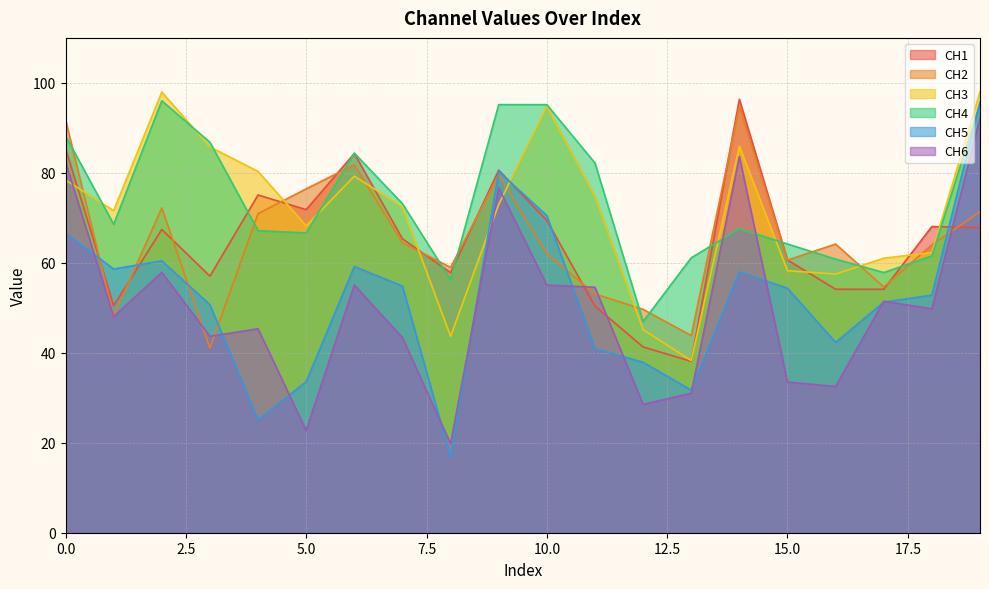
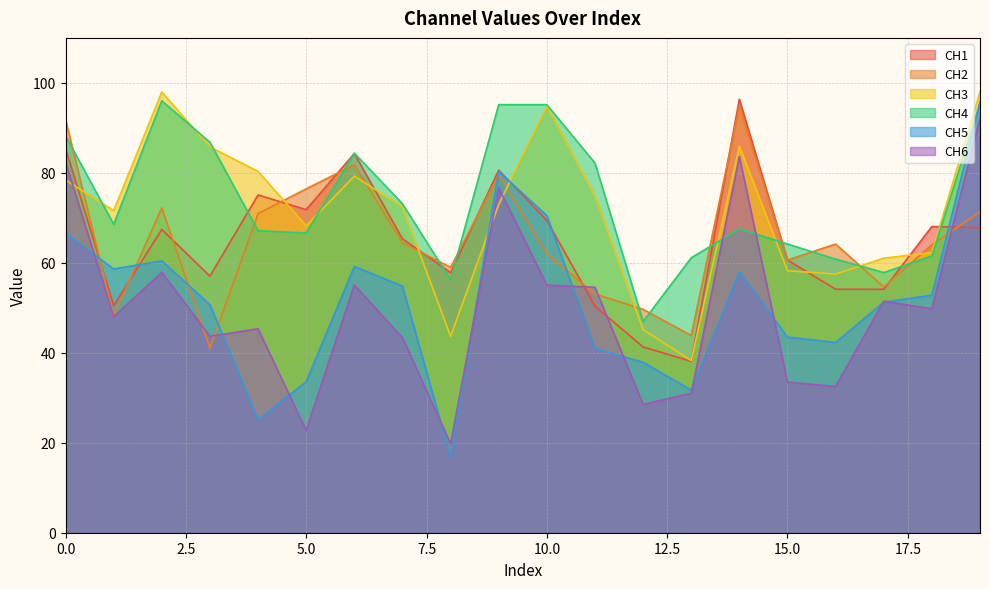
CH5, 15.0: 54 -> 43
